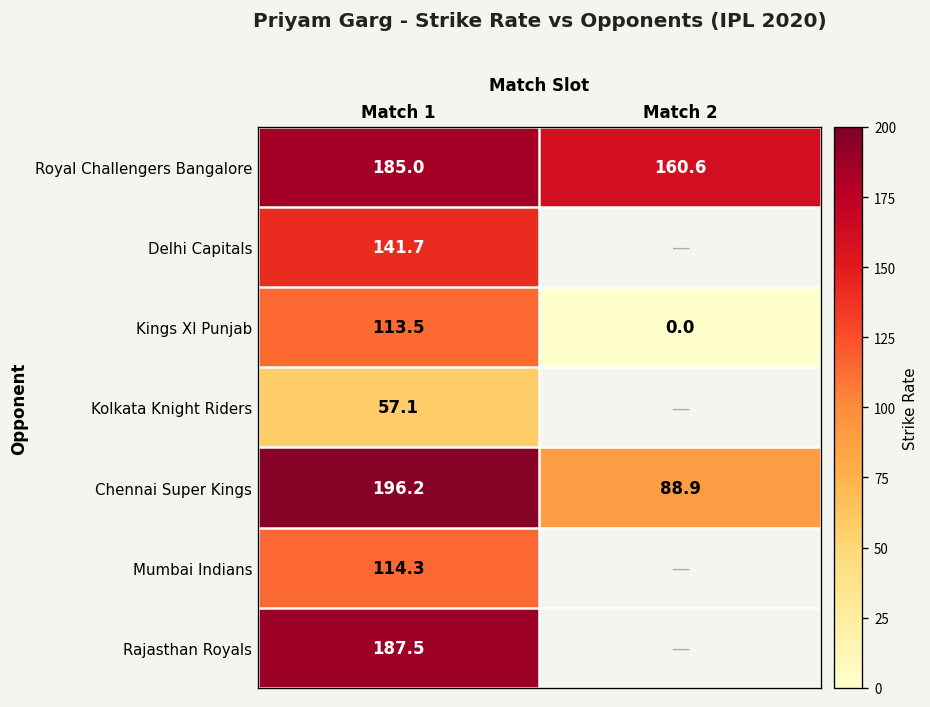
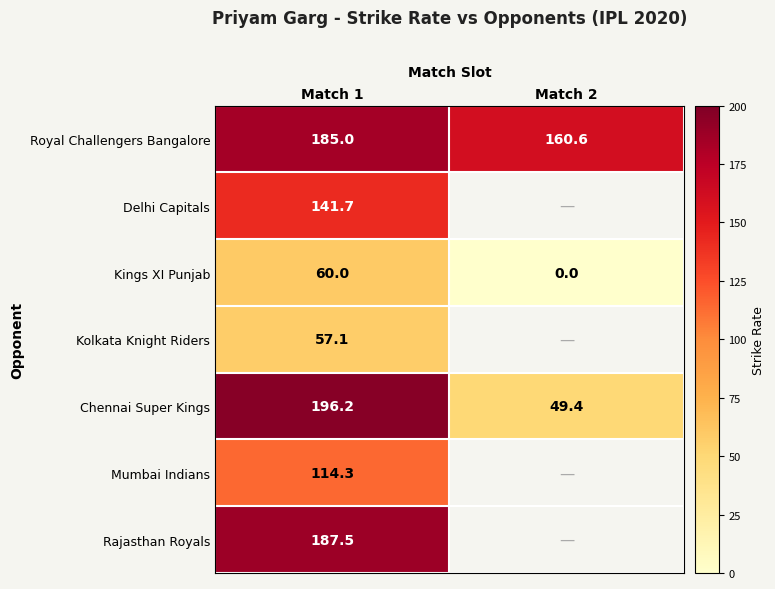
Kings XI Punjab, Match 1: 113.5 -> 60.0
Chennai Super Kings, Match 2: 88.9 -> 49.4
